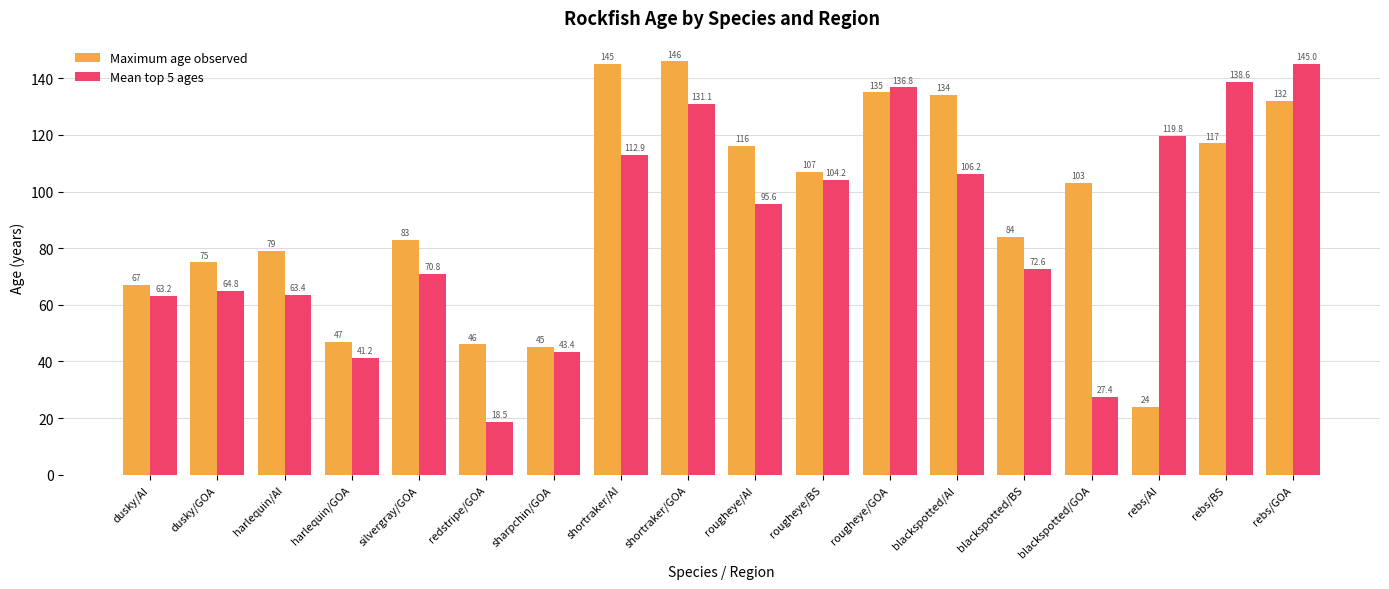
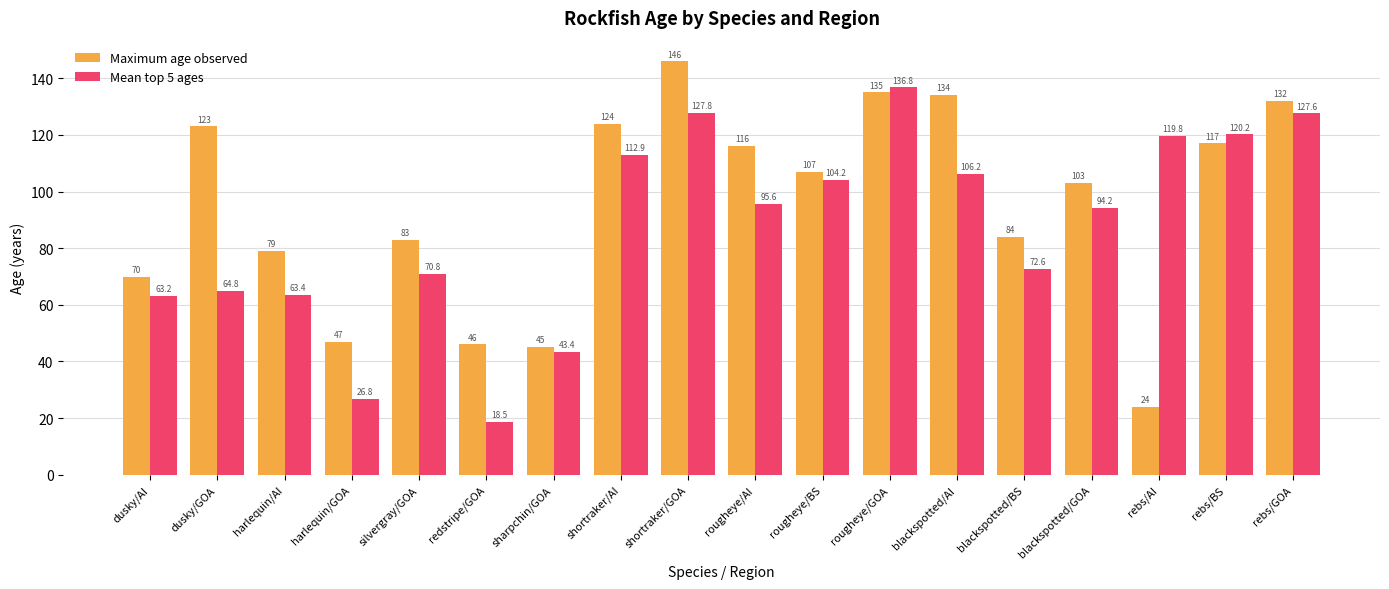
Maximum age observed, dusky/AI: 67 -> 70
Maximum age observed, dusky/GOA: 75 -> 123
Mean top 5 ages, harlequin/GOA: 41.2 -> 26.8
Maximum age observed, shortraker/AI: 145 -> 124
Mean top 5 ages, shortraker/GOA: 131.1 -> 127.8
Mean top 5 ages, blackspotted/GOA: 27.4 -> 94.2
Mean top 5 ages, rebs/BS: 138.6 -> 120.2
Mean top 5 ages, rebs/GOA: 145.0 -> 127.6
